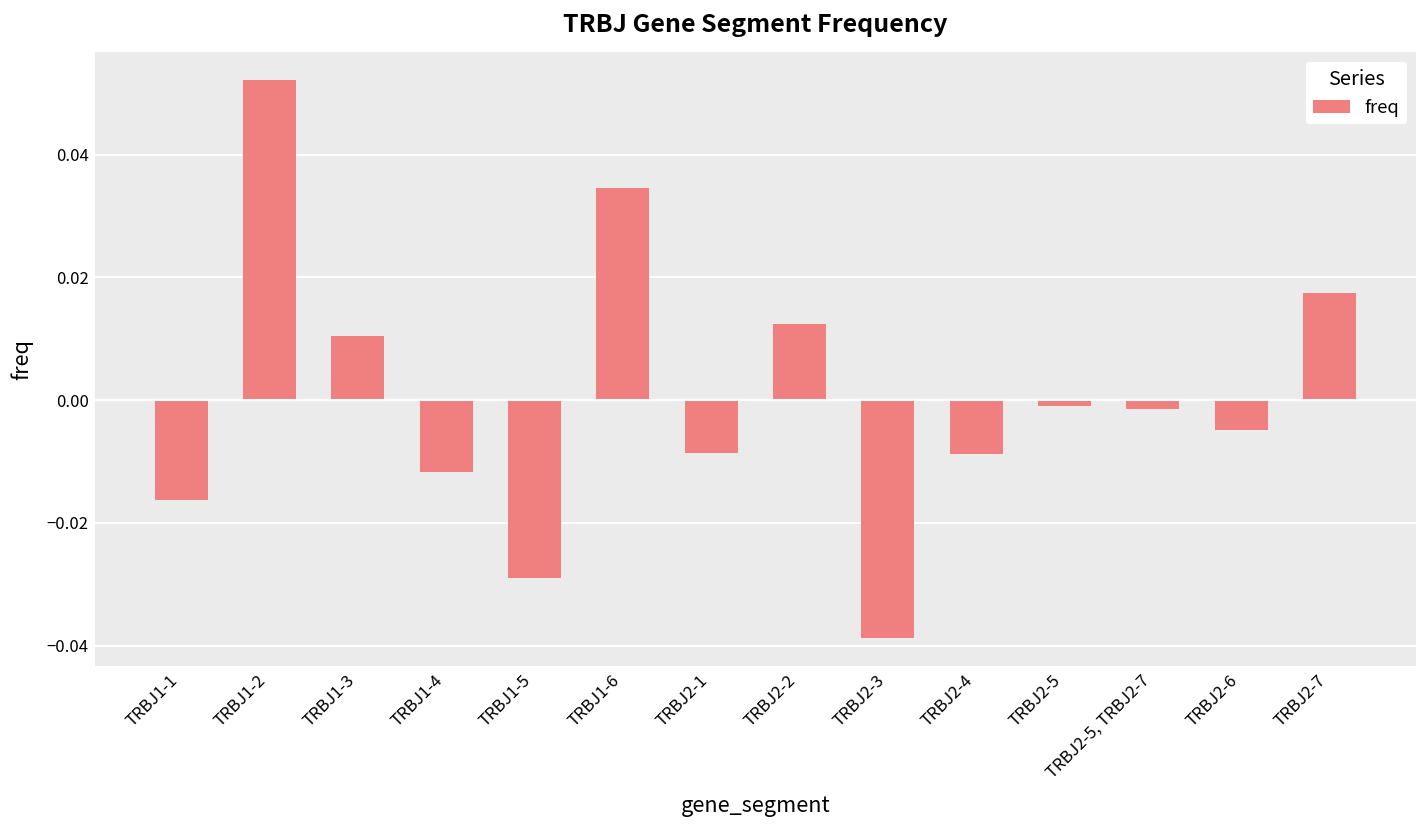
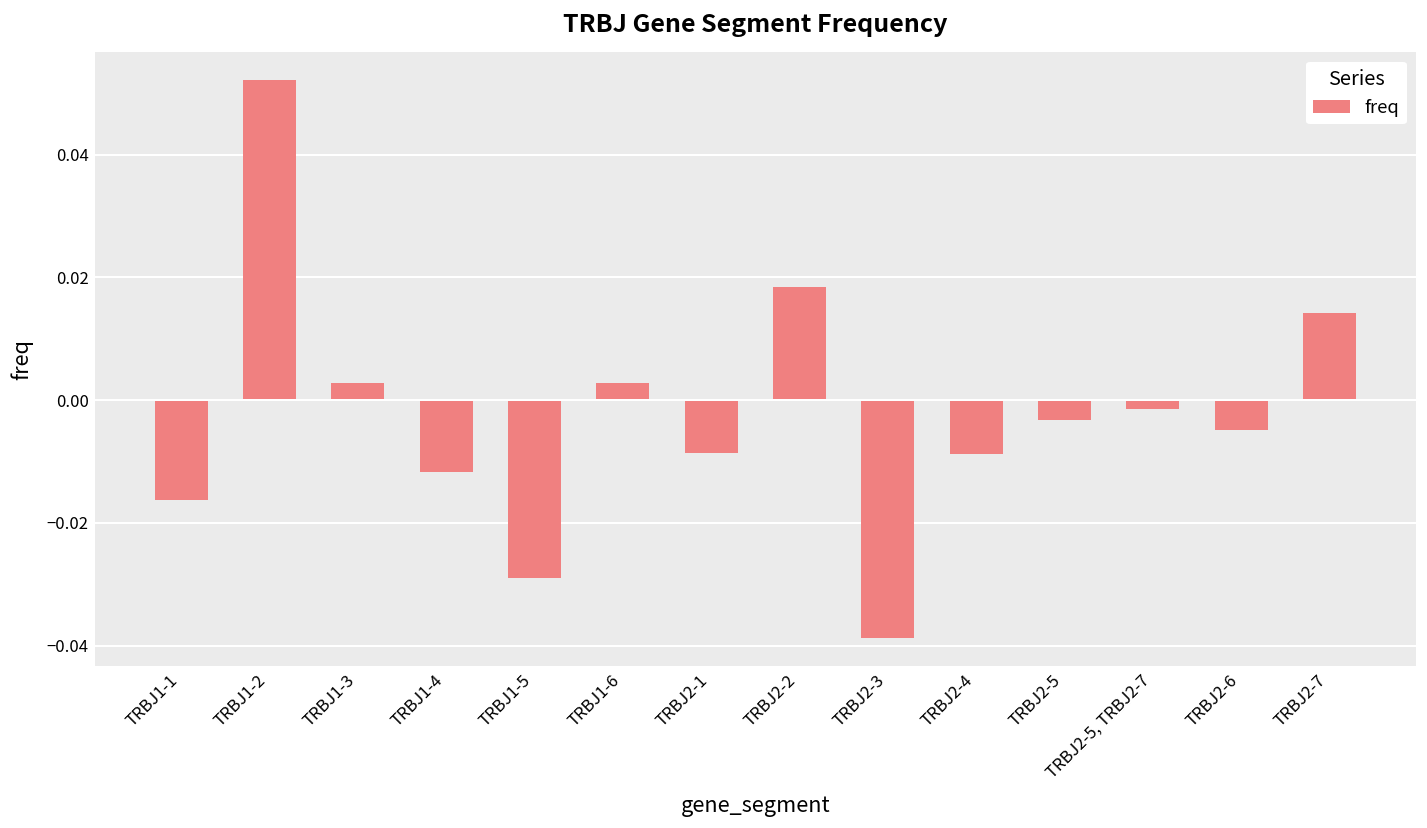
TRBJ1-3: 0.010 -> 0.003
TRBJ1-6: 0.035 -> 0.003
TRBJ2-2: 0.012 -> 0.018
TRBJ2-5: -0.001 -> -0.003
TRBJ2-7: 0.017 -> 0.014
